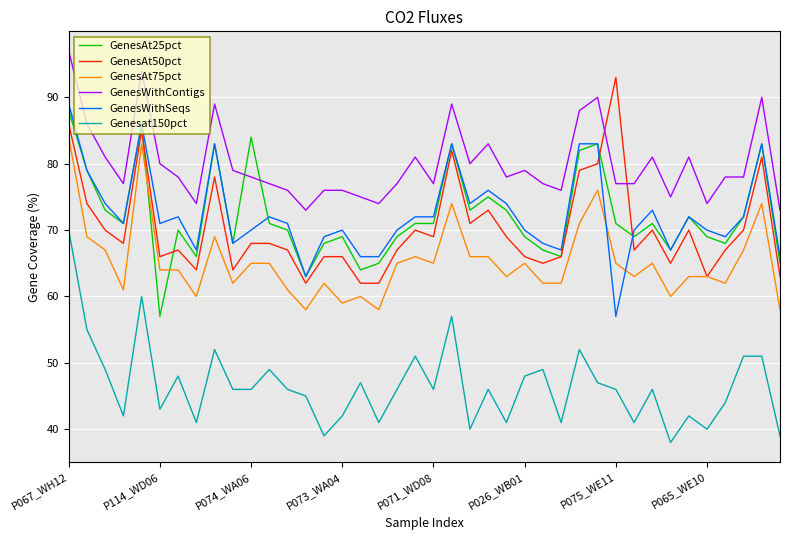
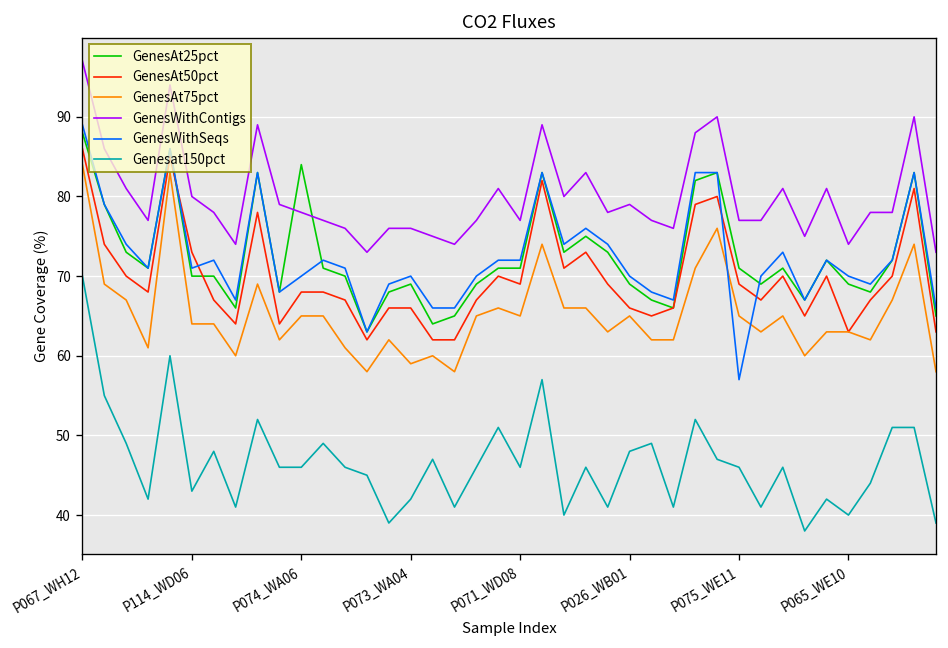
GenesAt25pct, P114_WD06: 57 -> 70
GenesAt50pct, P114_WD06: 66 -> 73
GenesAt50pct, P075_WE11: 93 -> 69
